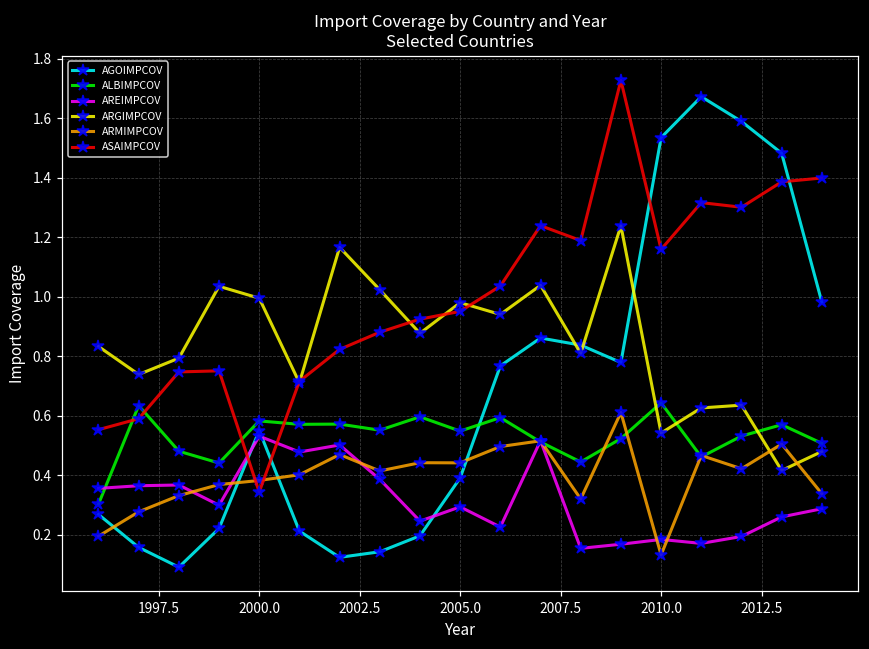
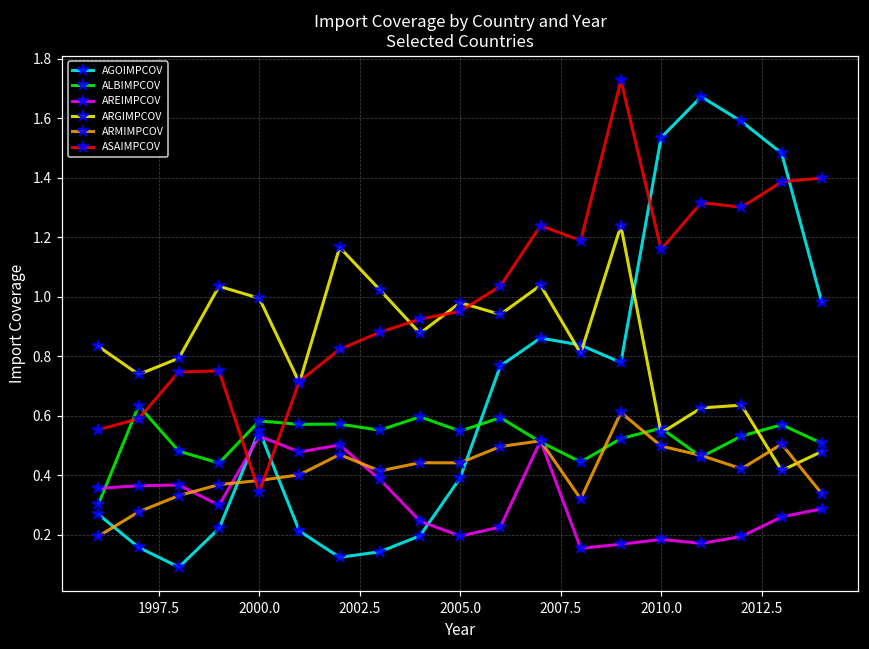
AREIMPCOV, 2005.0: 0.29 -> 0.19
ALBIMPCOV, 2010.0: 0.64 -> 0.56
ARMIMPCOV, 2010.0: 0.13 -> 0.50
